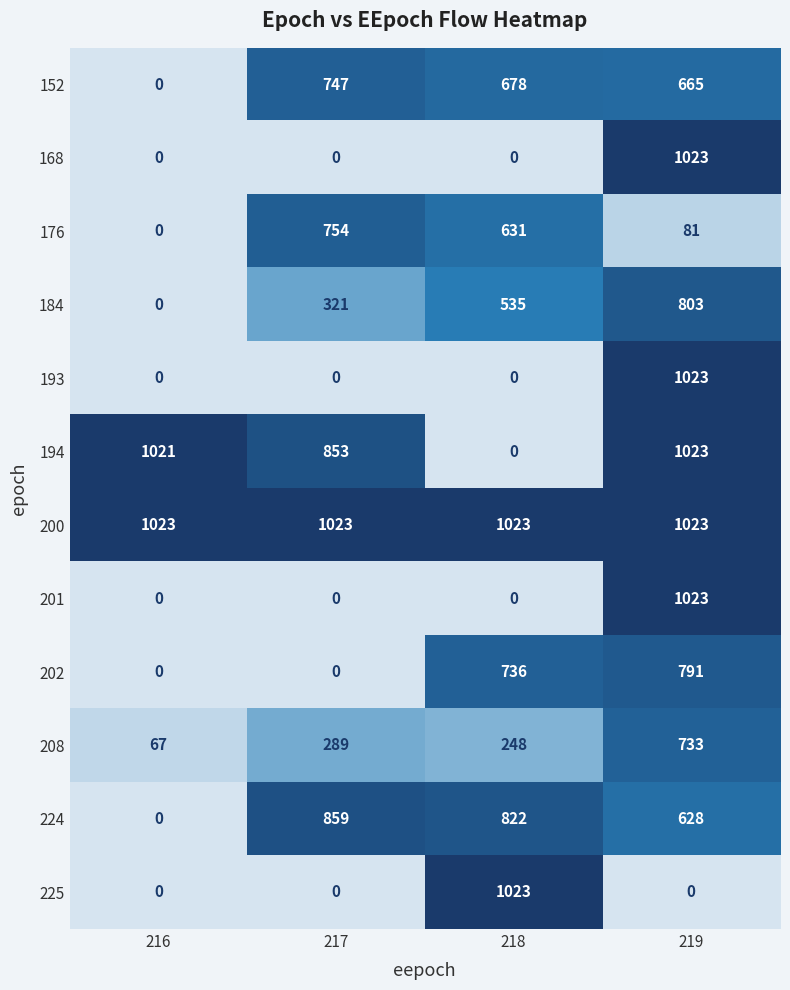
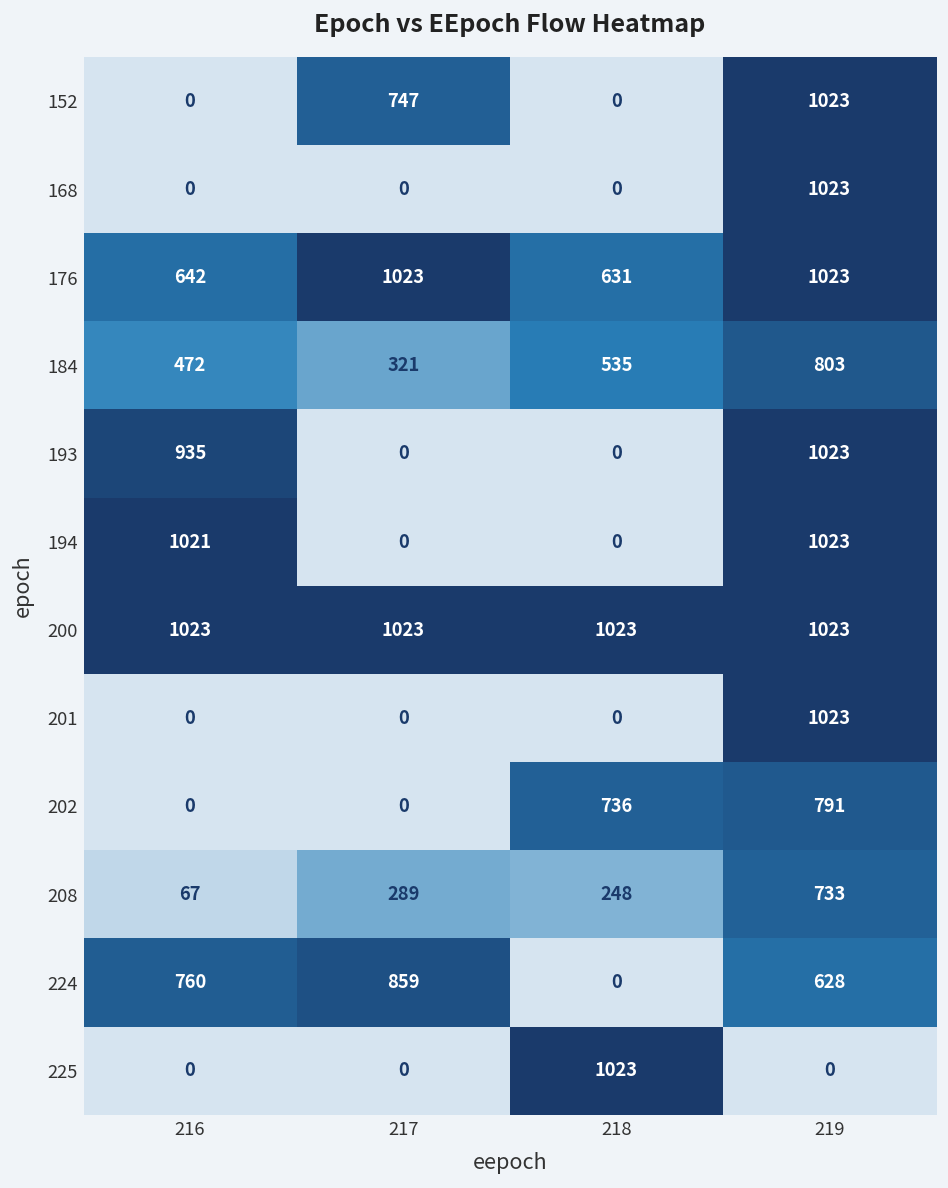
152, 218: 678 -> 0
152, 219: 665 -> 1023
176, 216: 0 -> 642
176, 217: 754 -> 1023
176, 219: 81 -> 1023
184, 216: 0 -> 472
193, 216: 0 -> 935
194, 217: 853 -> 0
224, 216: 0 -> 760
224, 218: 822 -> 0
